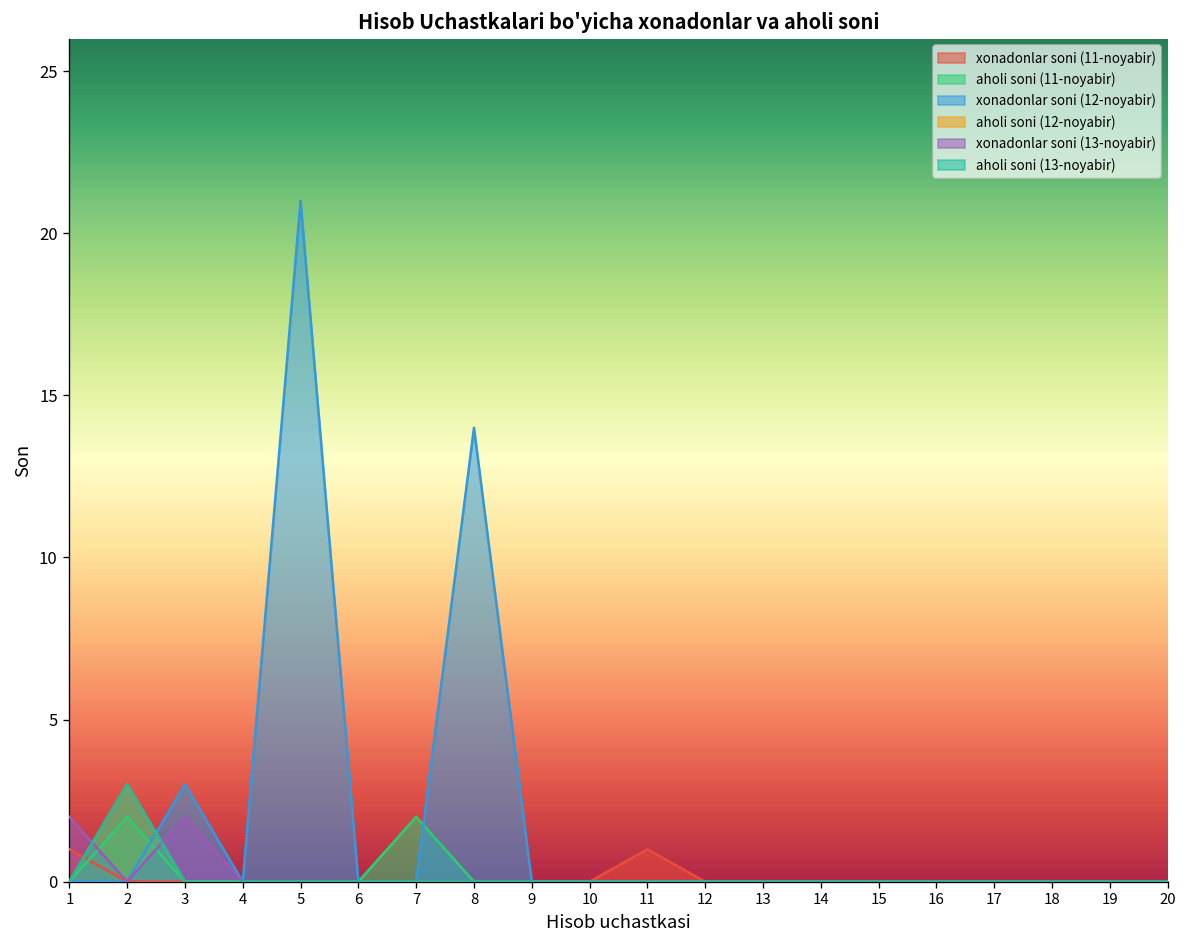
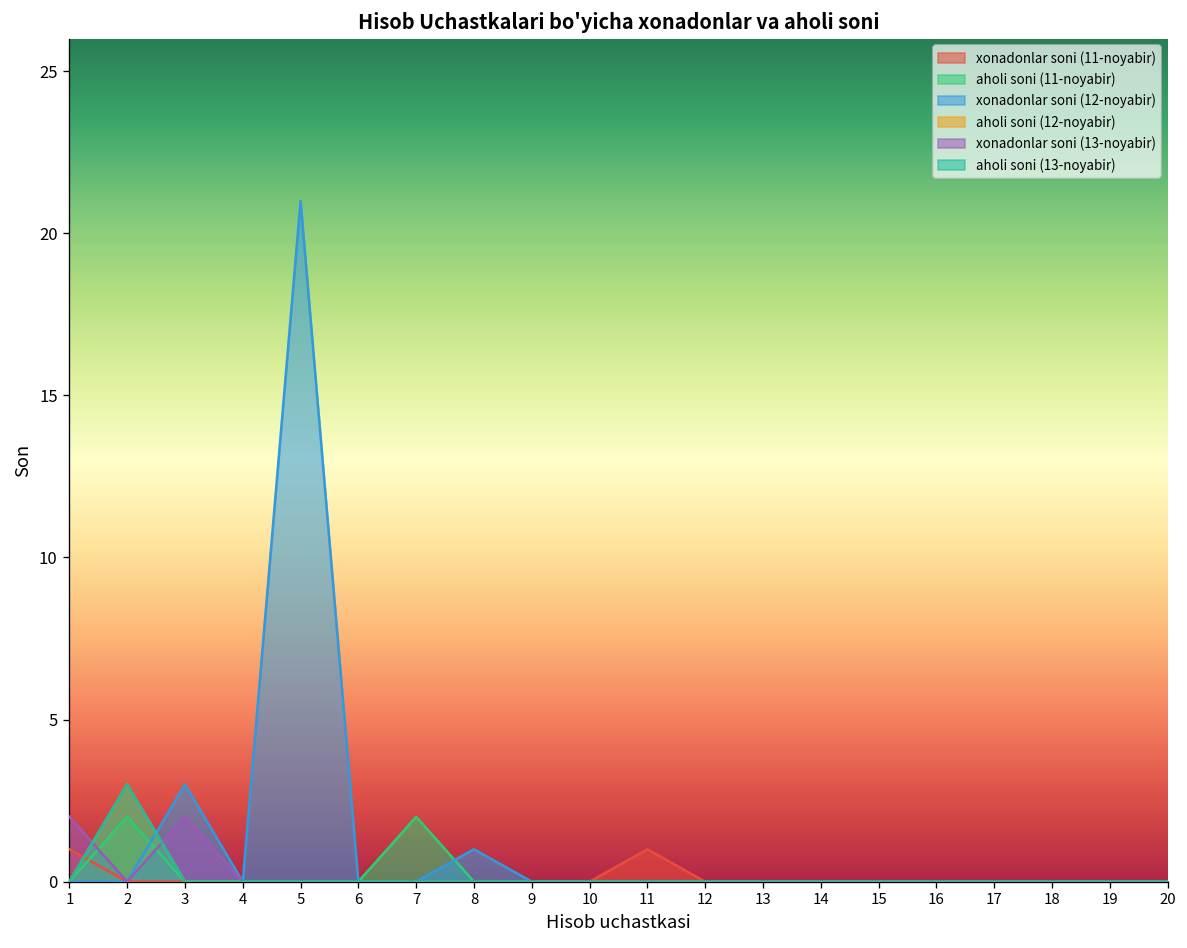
xonadonlar soni (12-noyabir), 8: 14 -> 1
